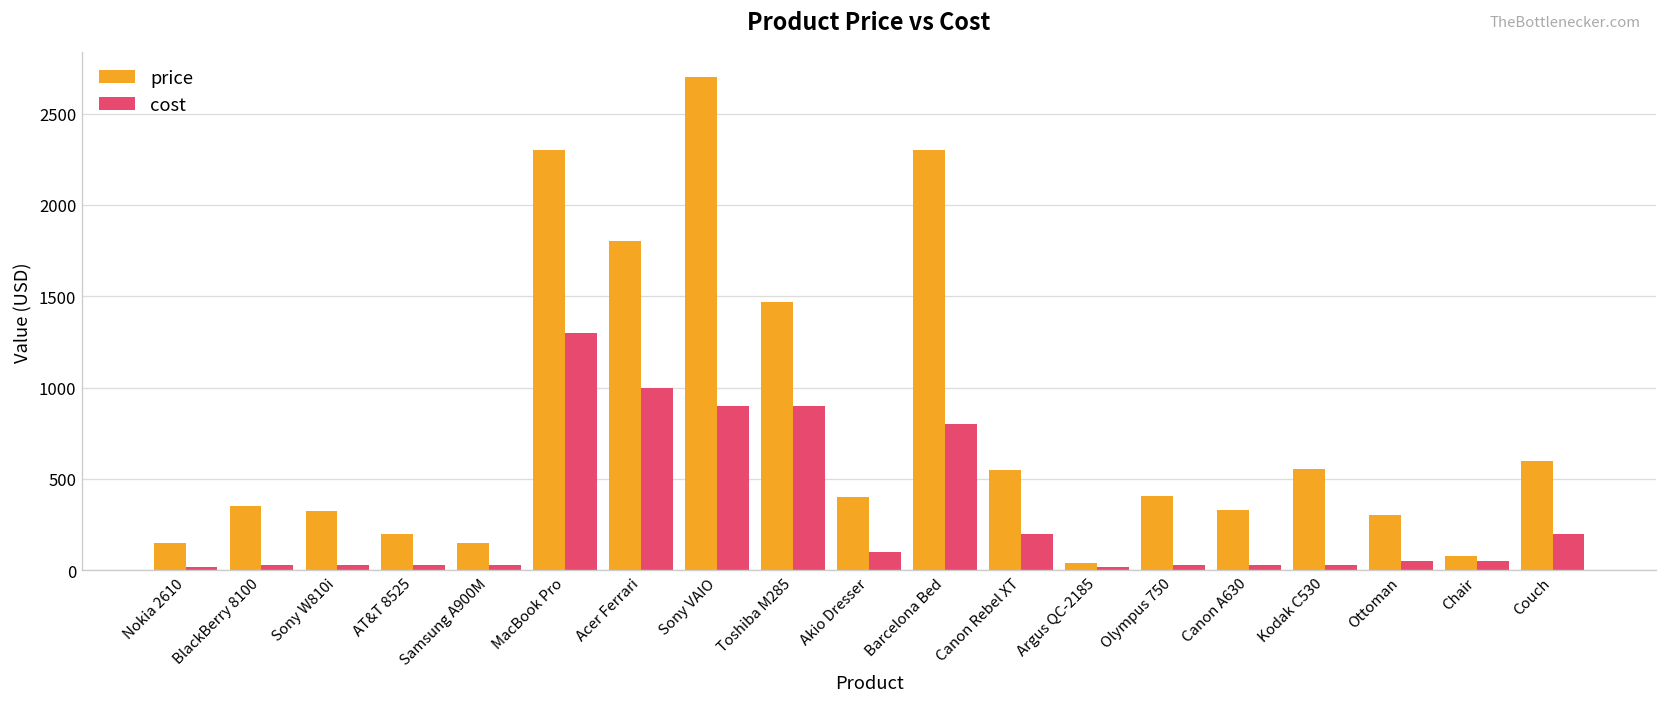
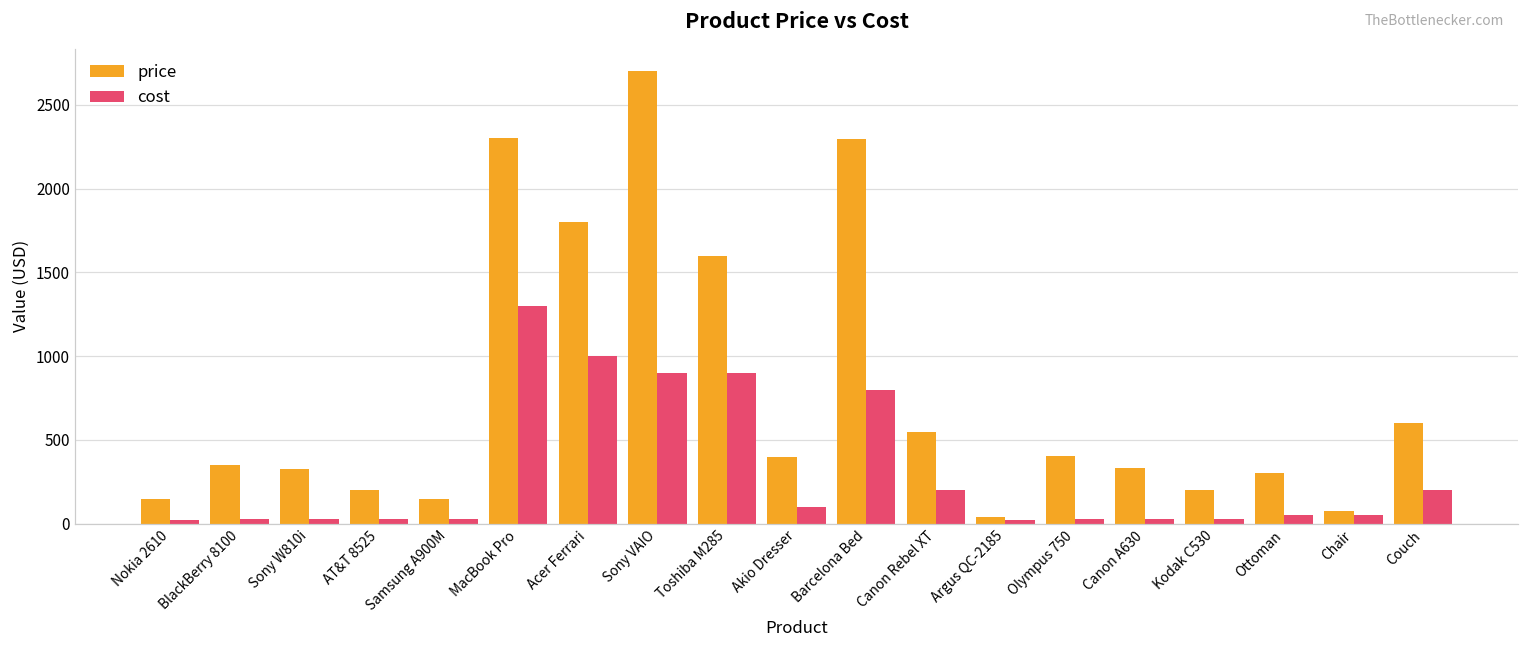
price, Toshiba M285: 1470 -> 1600
price, Kodak C530: 550 -> 200
